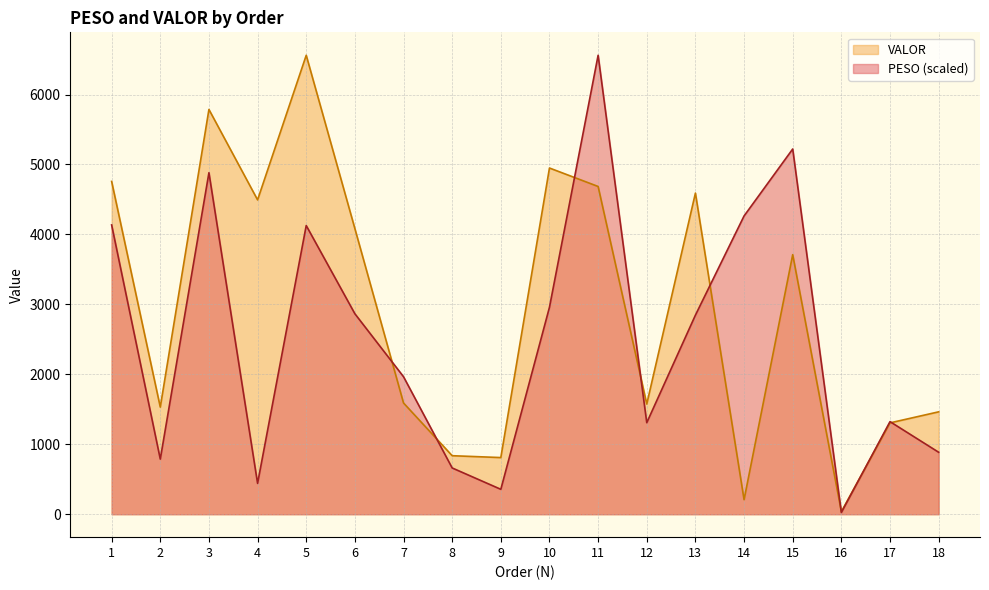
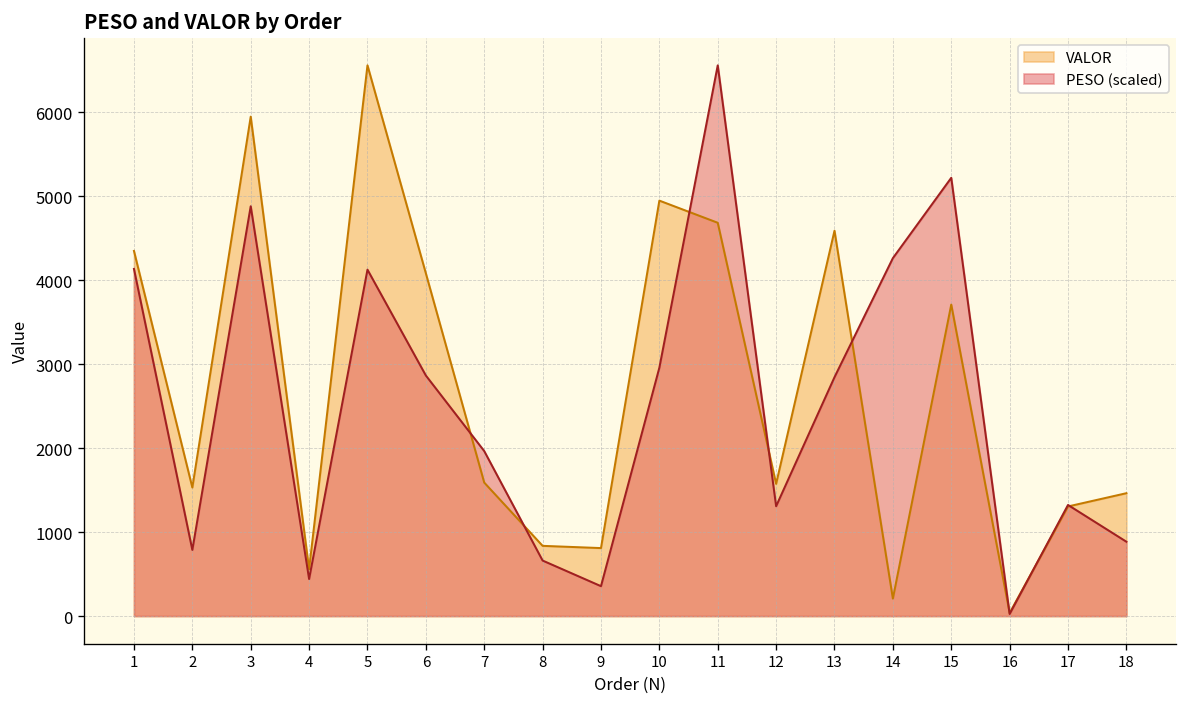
VALOR, 1: 4800 -> 4400
VALOR, 3: 5800 -> 5900
VALOR, 4: 4500 -> 600
